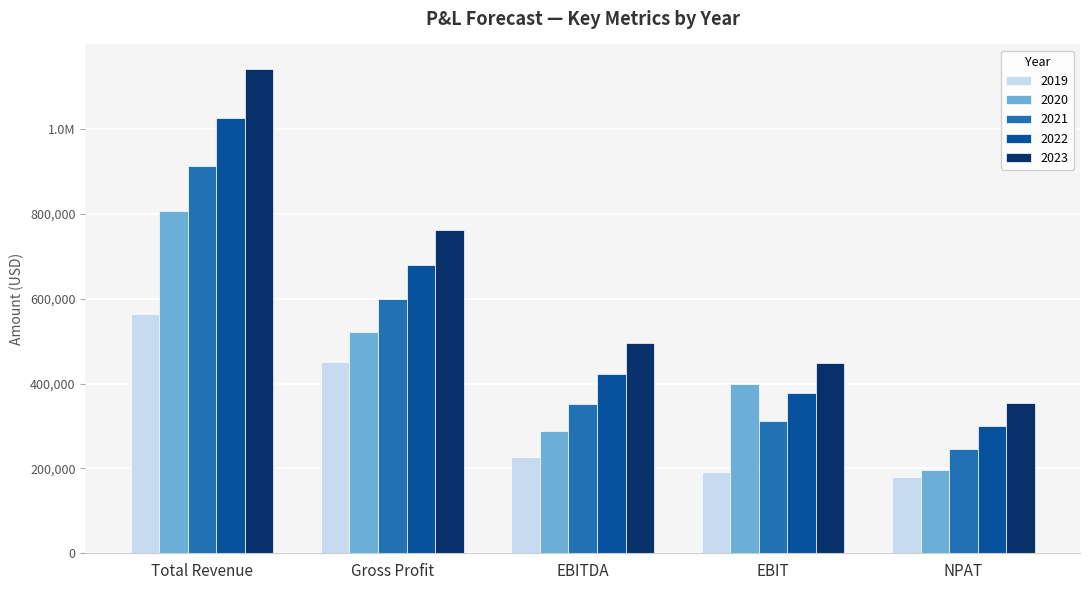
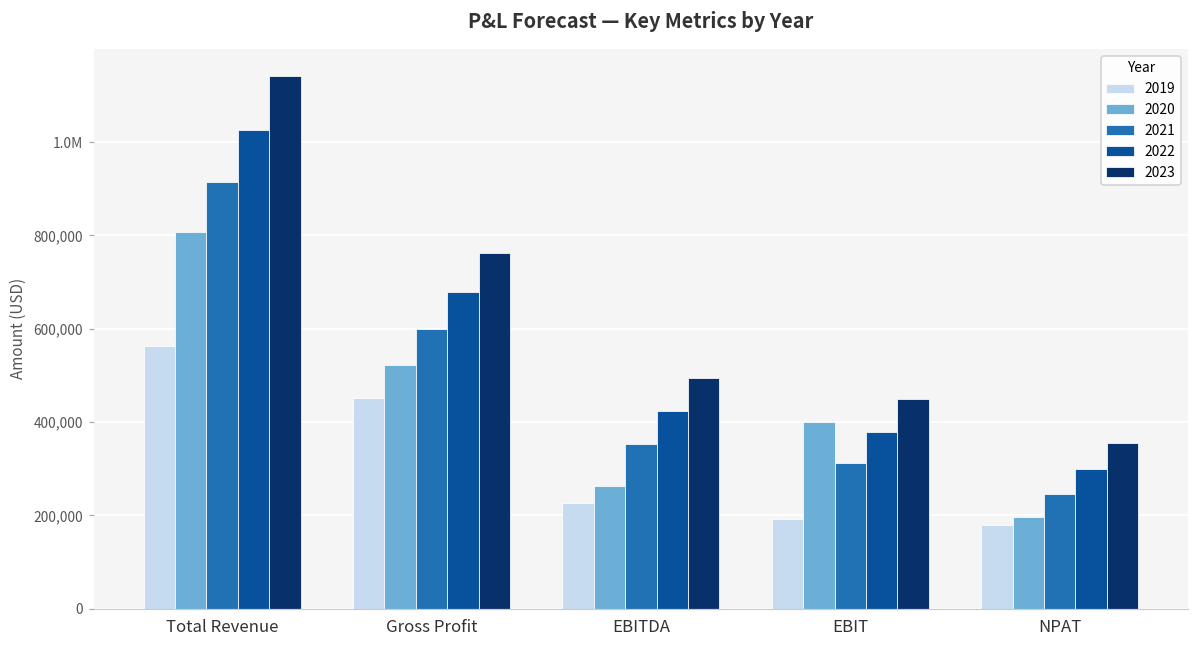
2020, EBITDA: 290,000 -> 260,000
